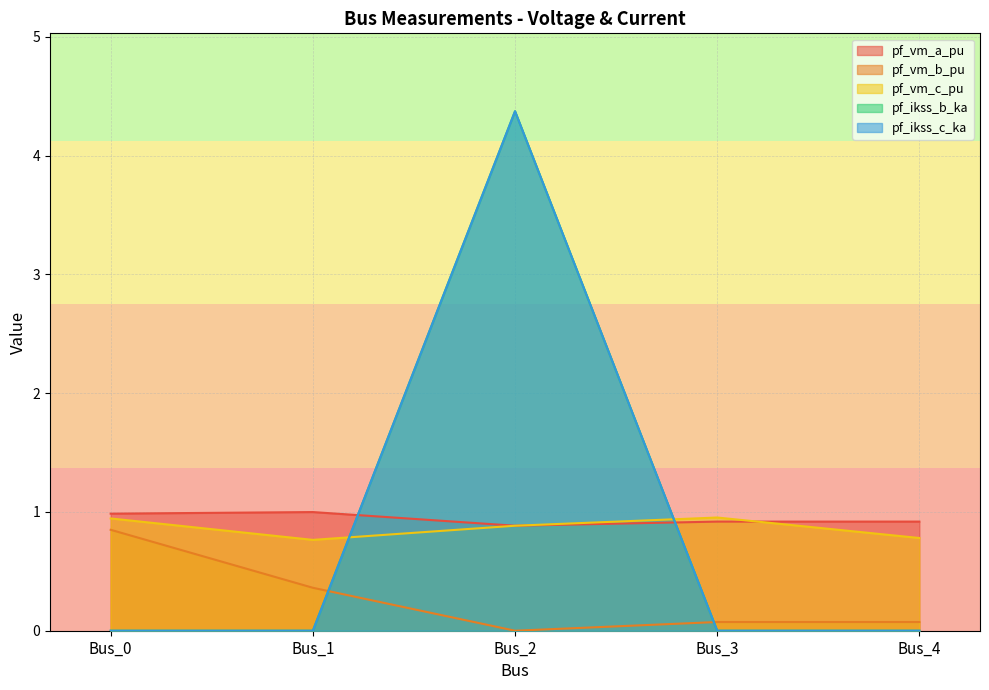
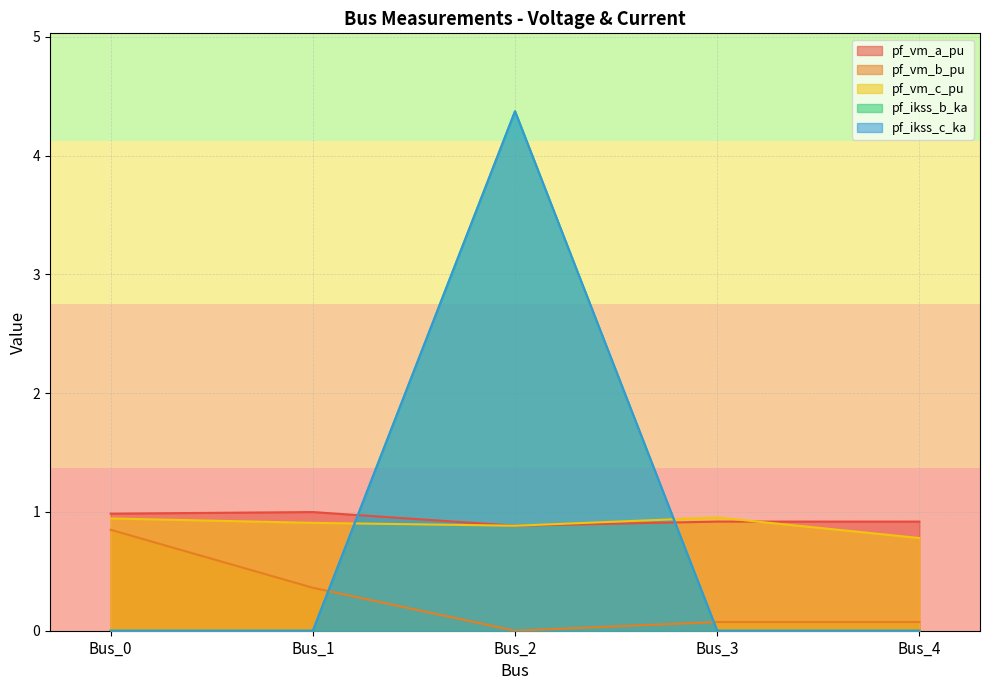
pf_vm_c_pu, Bus_1: 0.77 -> 0.91
